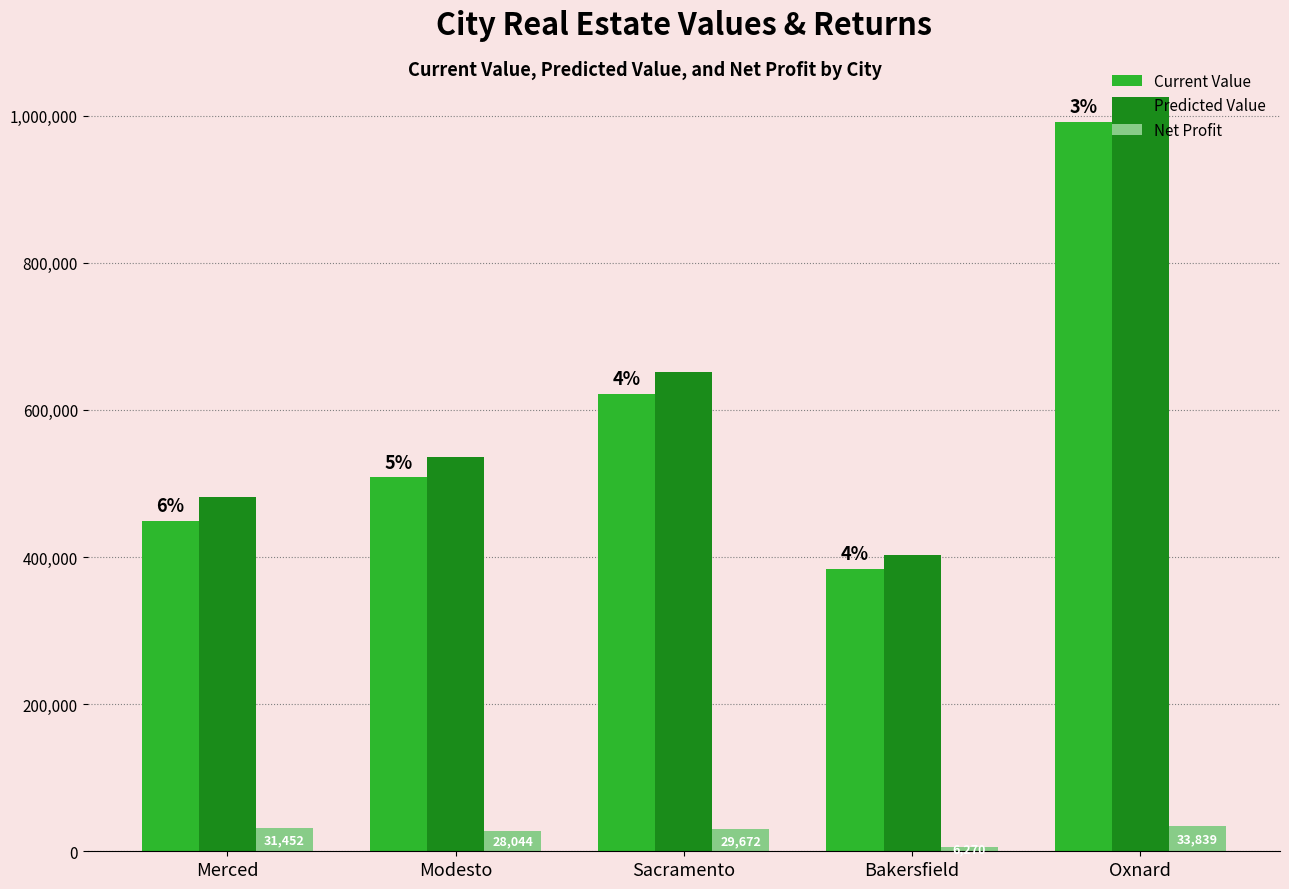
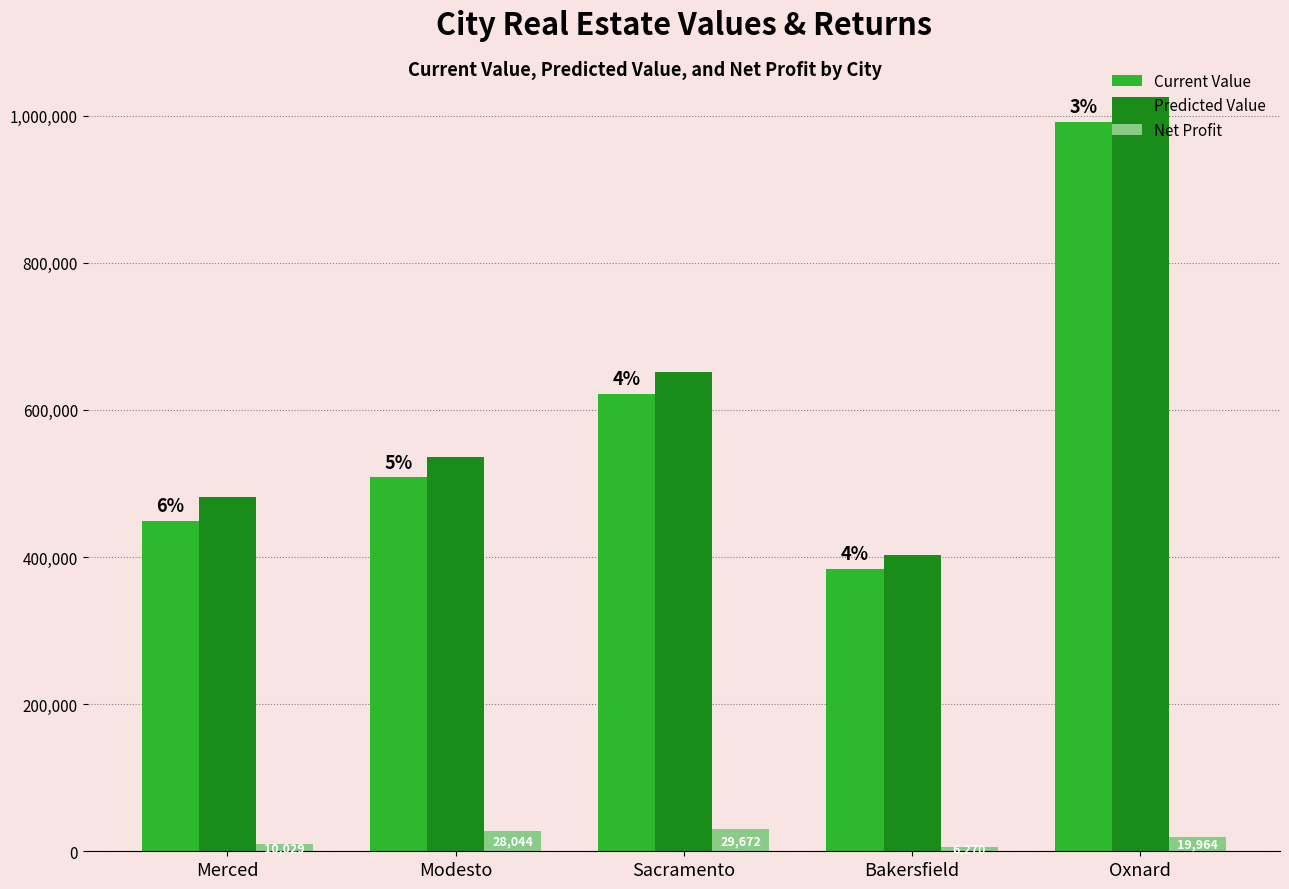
Net Profit, Merced: 30,000 -> 10,000
Net Profit, Oxnard: 33,839 -> 19,964
